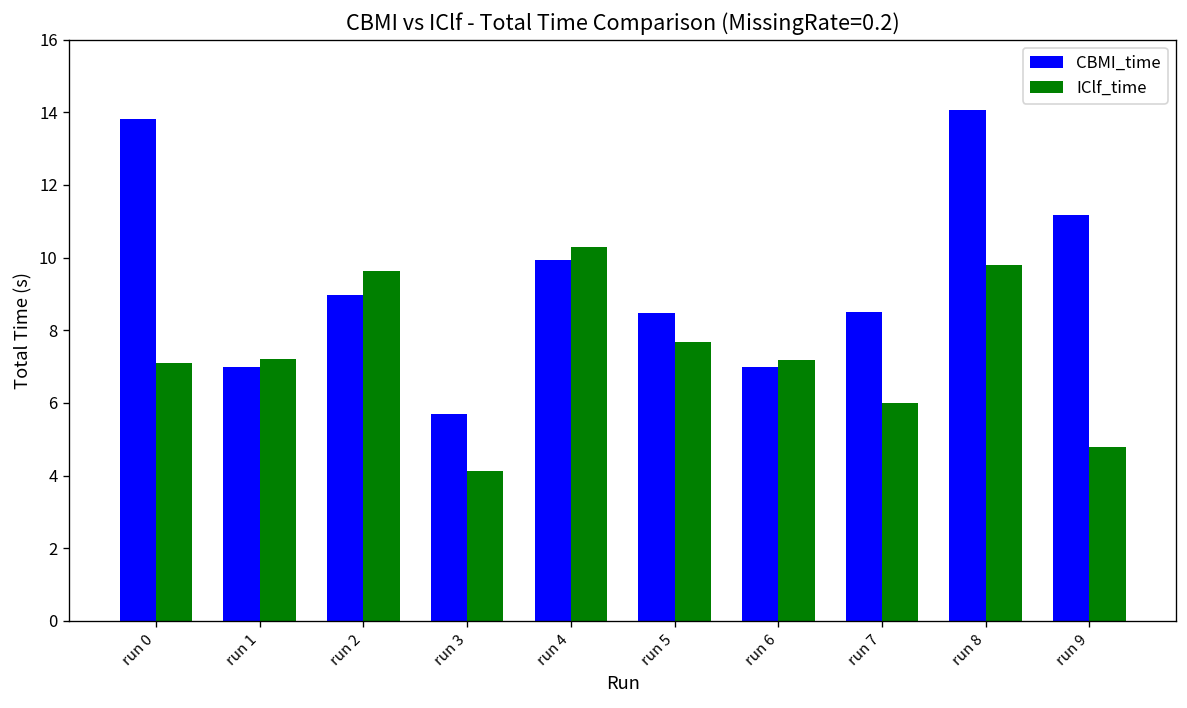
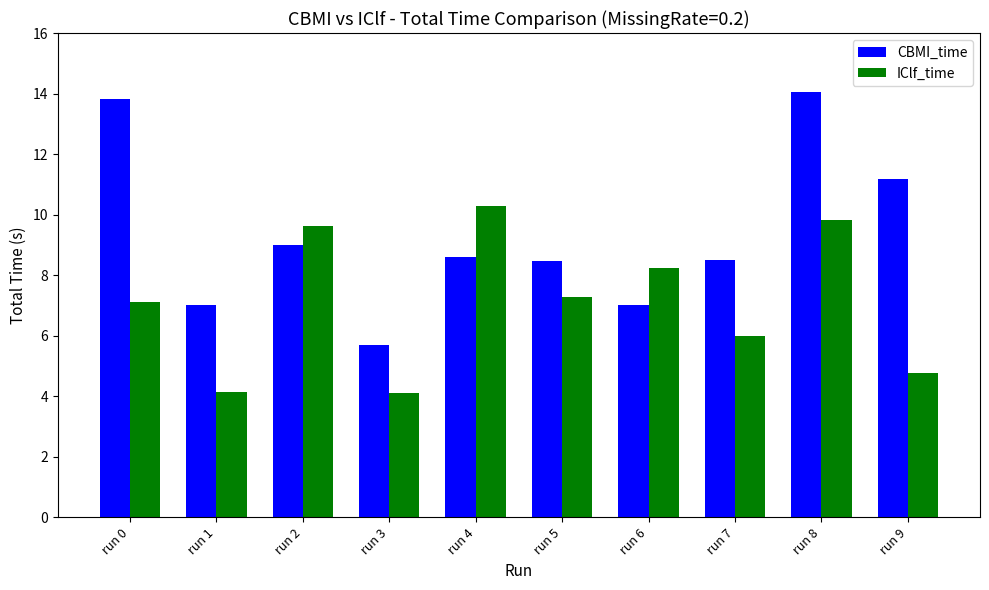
IClf_time, run 1: 7.2 -> 4.1
CBMI_time, run 4: 9.9 -> 8.6
IClf_time, run 5: 7.7 -> 7.3
IClf_time, run 6: 7.2 -> 8.3
